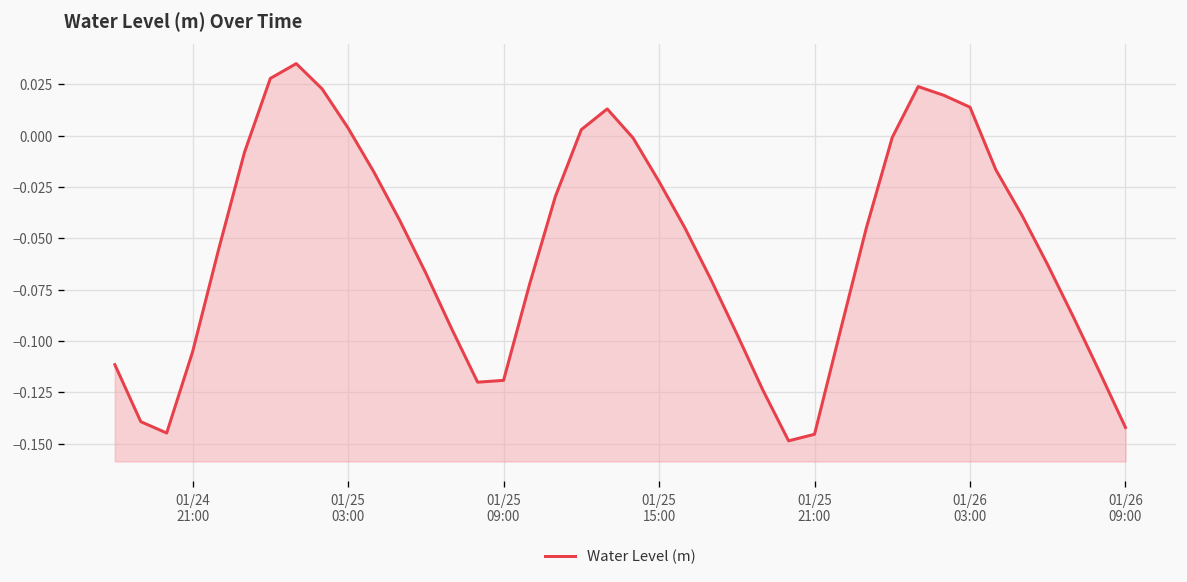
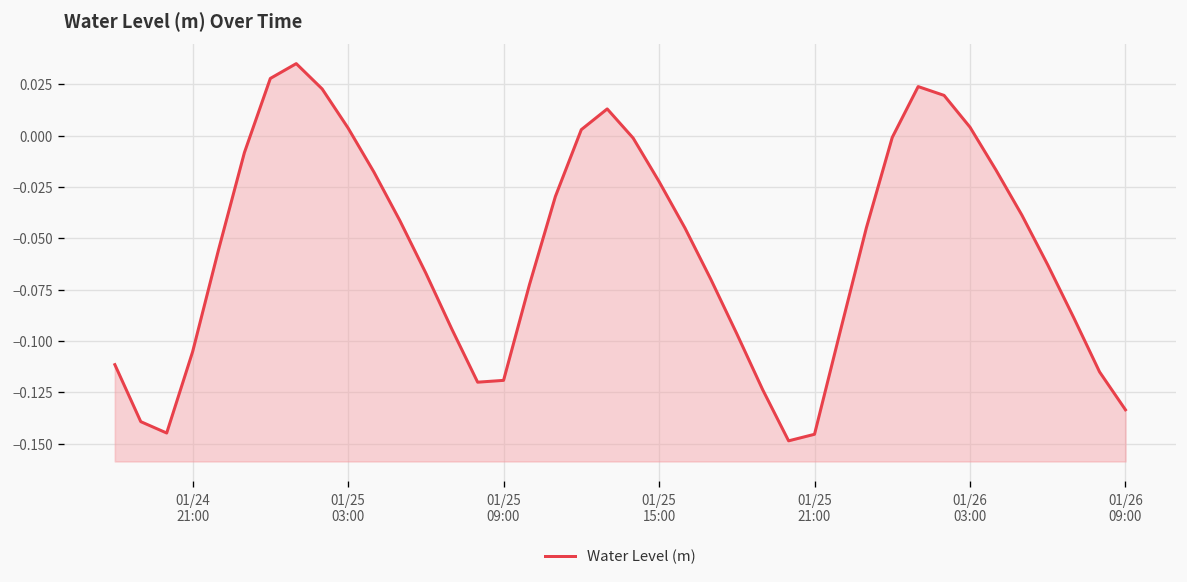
01/26 03:00: 0.014 -> 0.004
01/26 09:00: -0.142 -> -0.134
